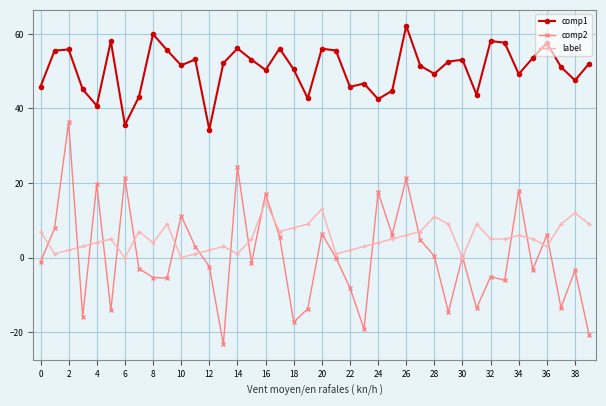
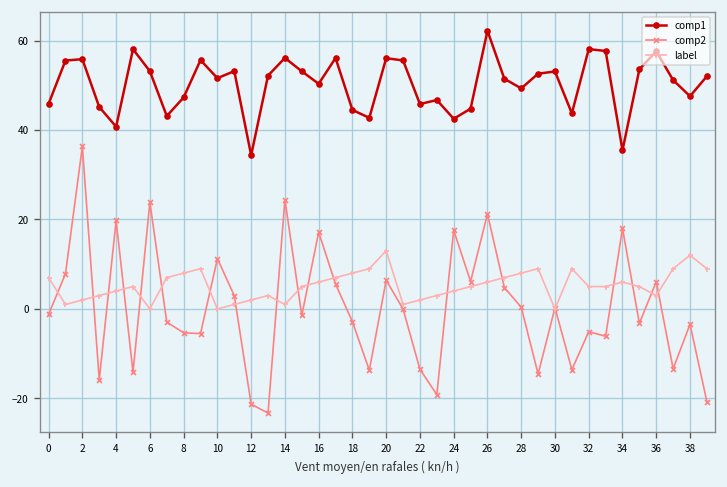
comp1, 6: 36 -> 53
comp2, 6: 21 -> 24
comp1, 8: 60 -> 47
label, 8: 4 -> 8
comp2, 12: -2 -> -21
label, 16: 15 -> 6
comp1, 18: 50 -> 44
comp2, 18: -17 -> -3
comp2, 22: -8 -> -14
label, 28: 11 -> 8
comp1, 34: 49 -> 35
